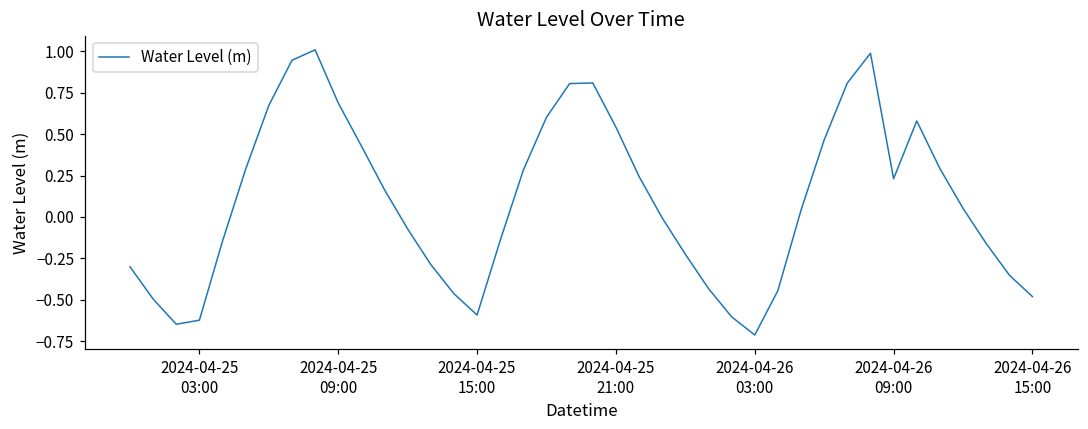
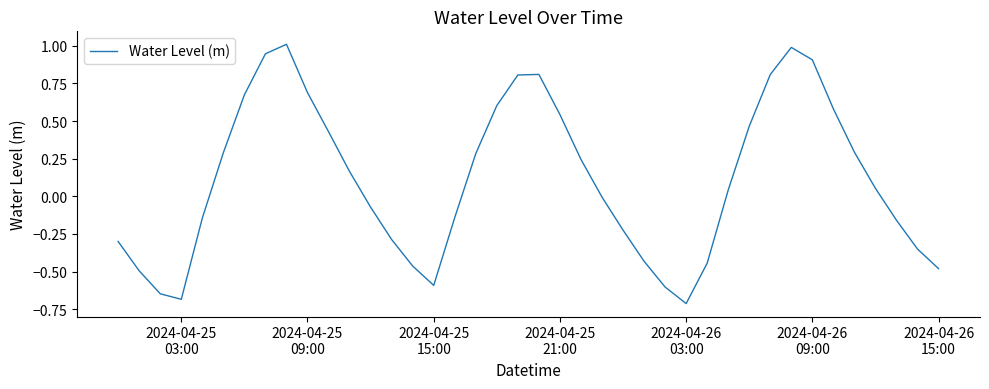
2024-04-25 03:00: -0.62 -> -0.68
2024-04-26 09:00: 0.23 -> 0.91
